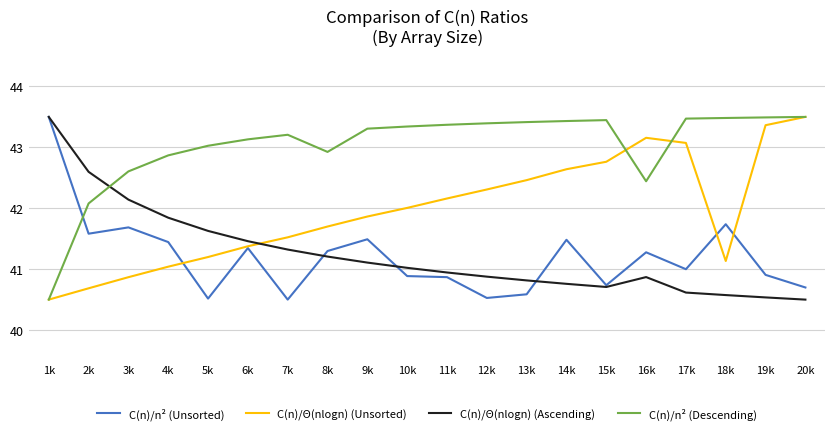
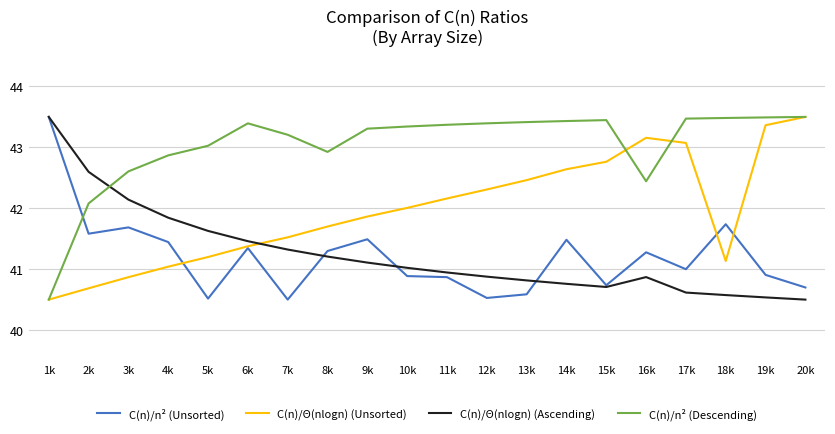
C(n)/n² (Descending), 6k: 43.1 -> 43.4
